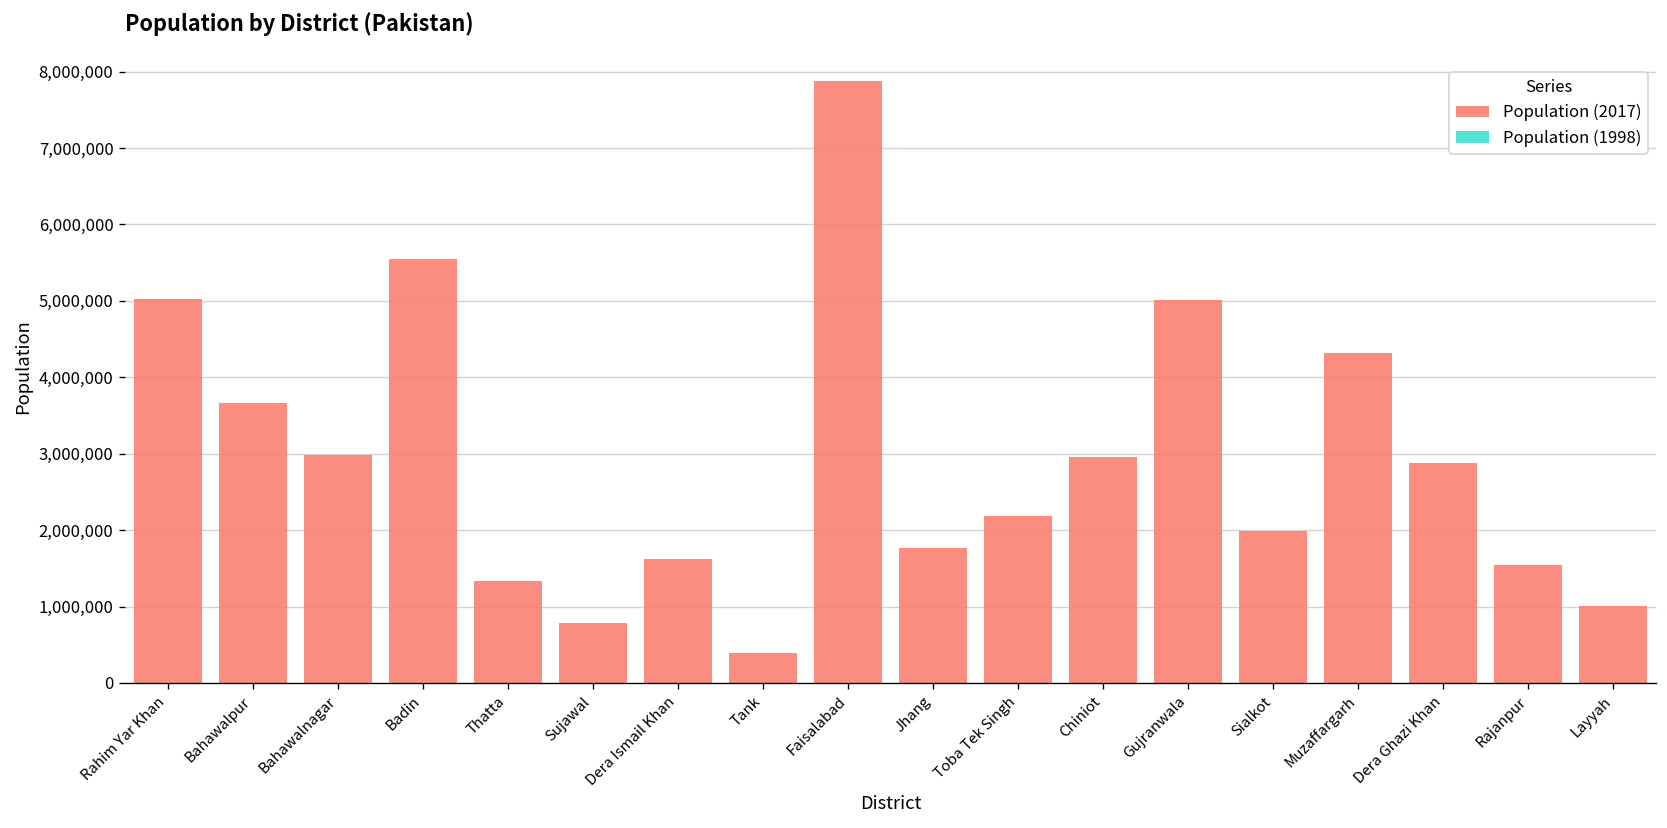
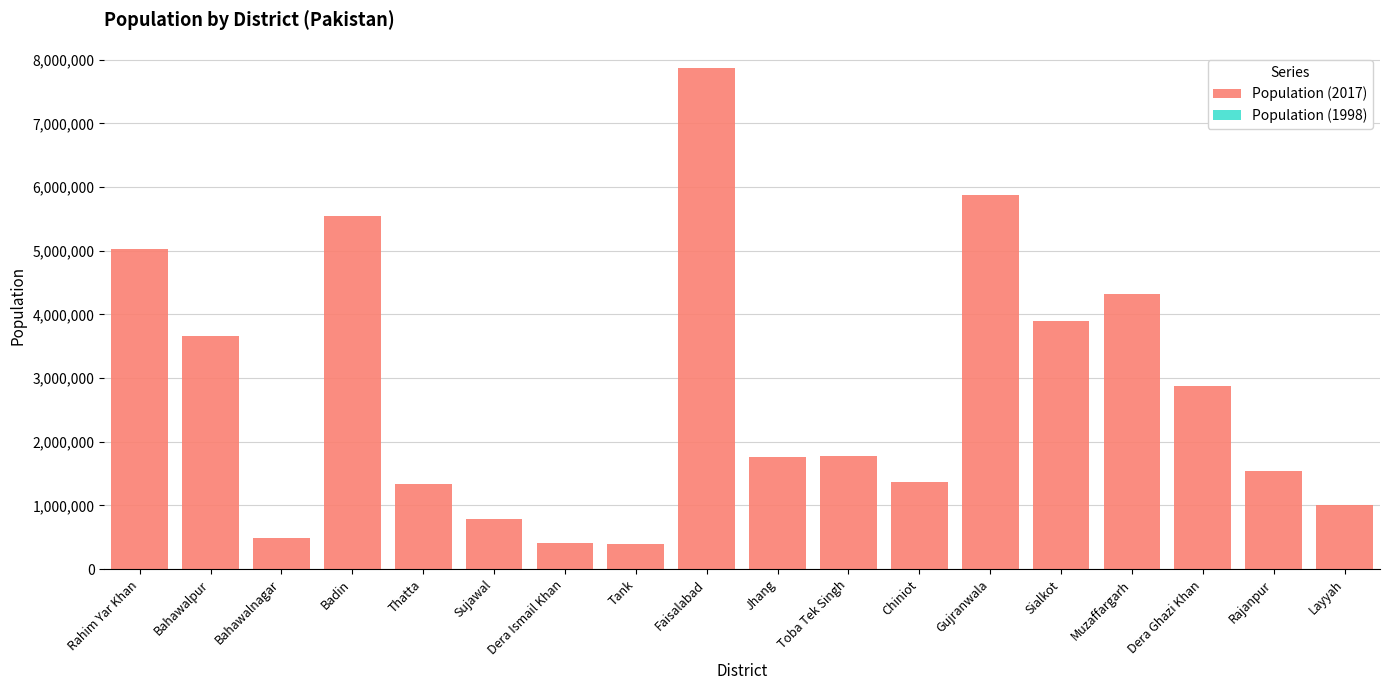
Population (2017), Bahawalnagar: 3,000,000 -> 500,000
Population (2017), Dera Ismail Khan: 1,600,000 -> 400,000
Population (2017), Toba Tek Singh: 2,200,000 -> 1,800,000
Population (2017), Chiniot: 3,000,000 -> 1,400,000
Population (2017), Gujranwala: 5,000,000 -> 5,900,000
Population (2017), Sialkot: 2,000,000 -> 3,900,000
